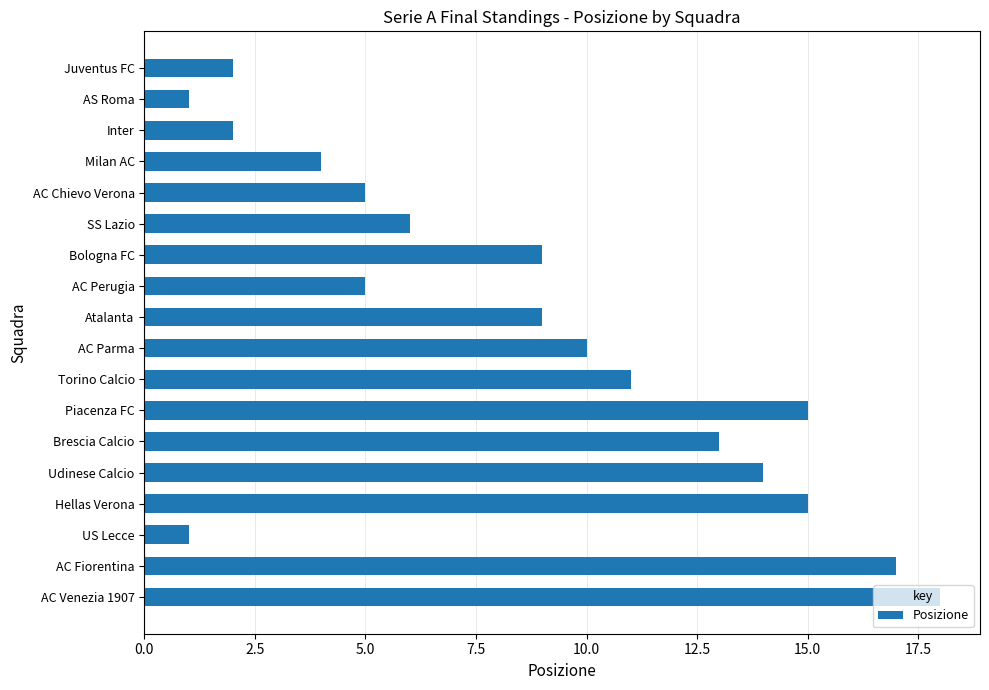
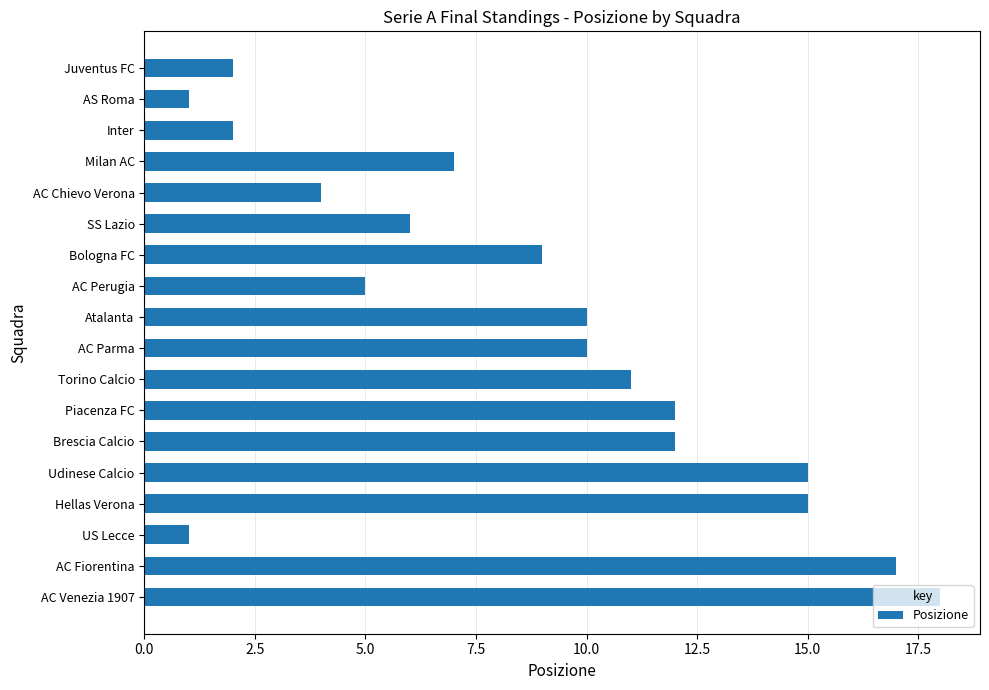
Milan AC: 4 -> 7
AC Chievo Verona: 5 -> 4
Atalanta: 9 -> 10
Piacenza FC: 15 -> 12
Brescia Calcio: 13 -> 12
Udinese Calcio: 14 -> 15
